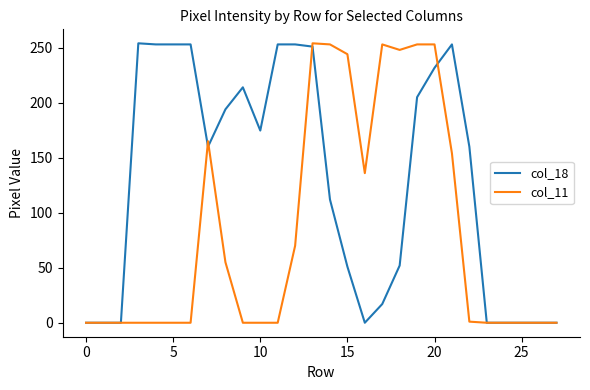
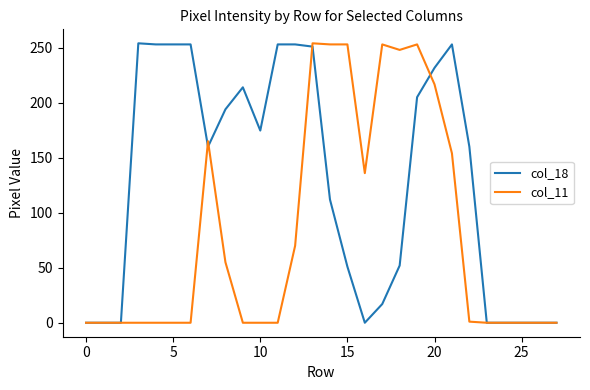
col_11, 15: 244 -> 253
col_11, 20: 253 -> 217
